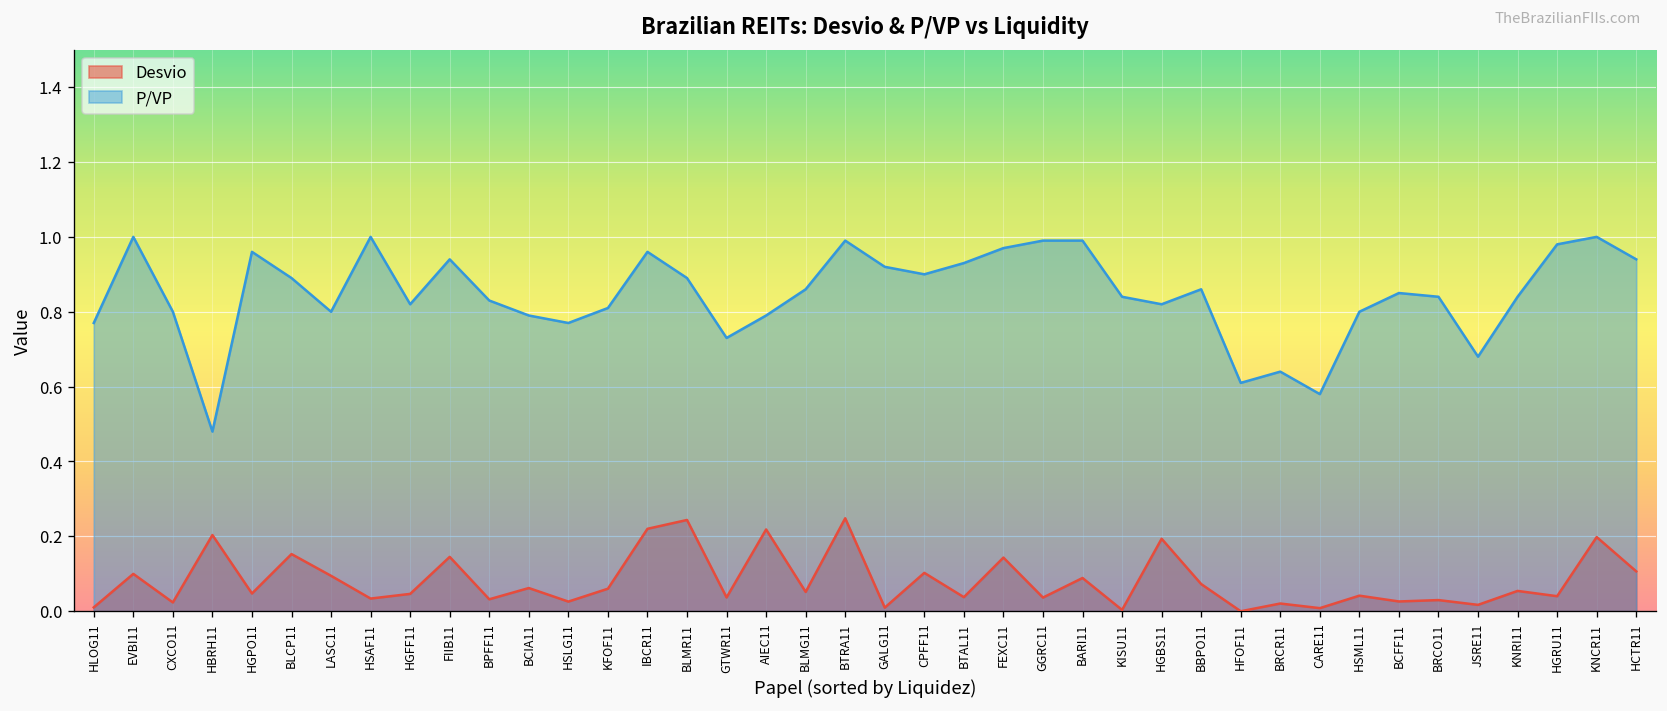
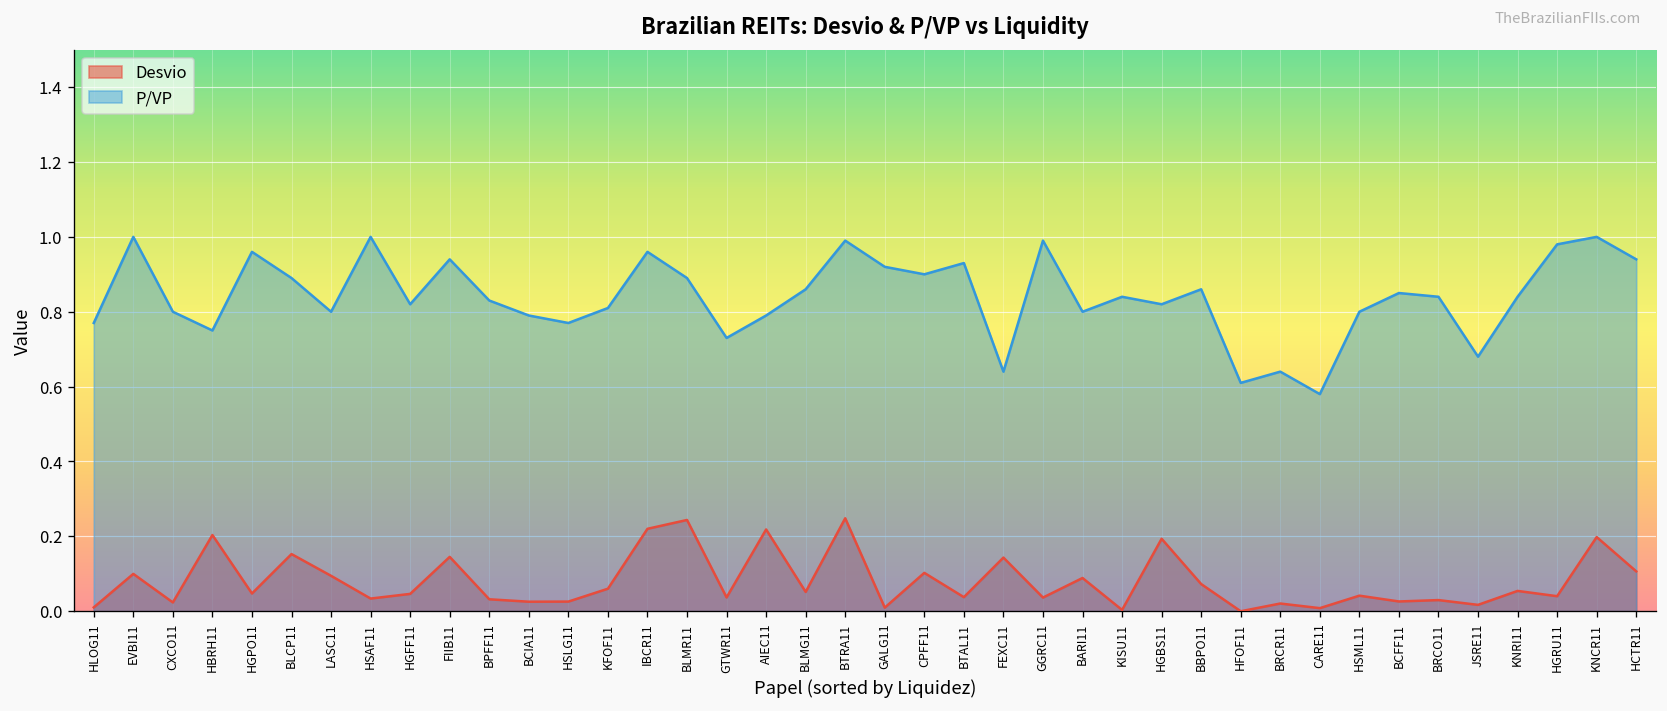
P/VP, HBRH11: 0.48 -> 0.75
Desvio, BCIA11: 0.06 -> 0.03
P/VP, FEXC11: 0.97 -> 0.64
P/VP, BARI11: 0.99 -> 0.80
